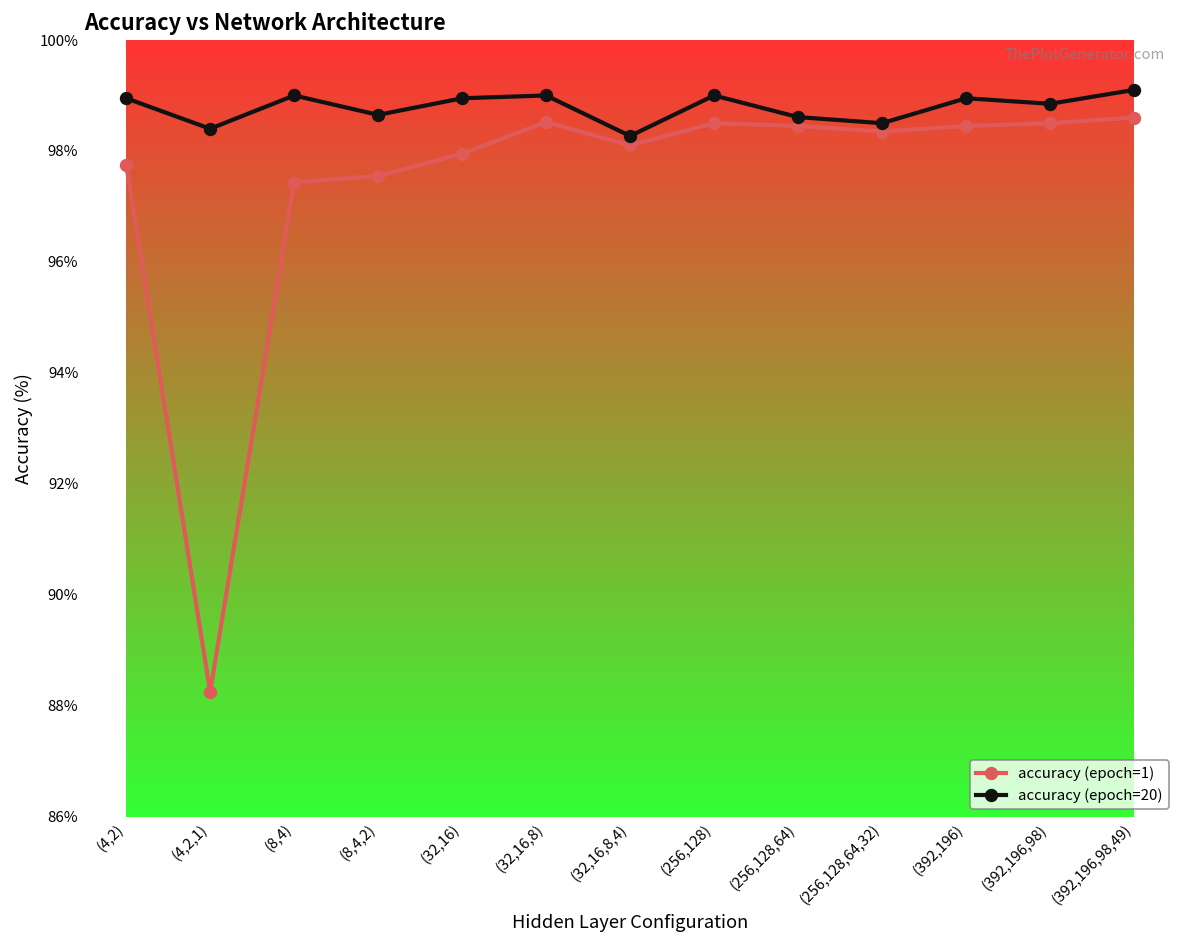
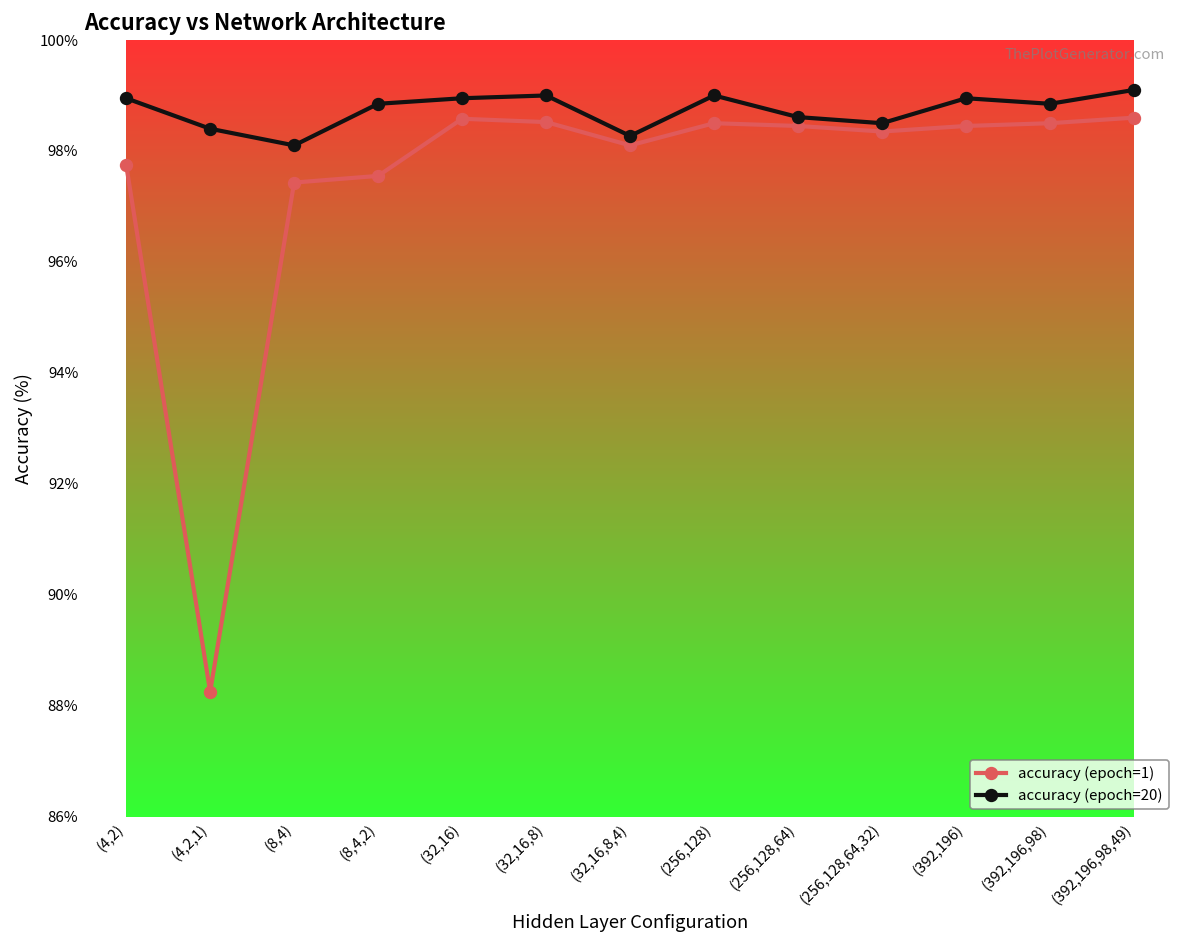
accuracy (epoch=20), (8,4): 99.0% -> 98.1%
accuracy (epoch=20), (8,4,2): 98.7% -> 98.9%
accuracy (epoch=1), (32,16): 98.0% -> 98.6%
